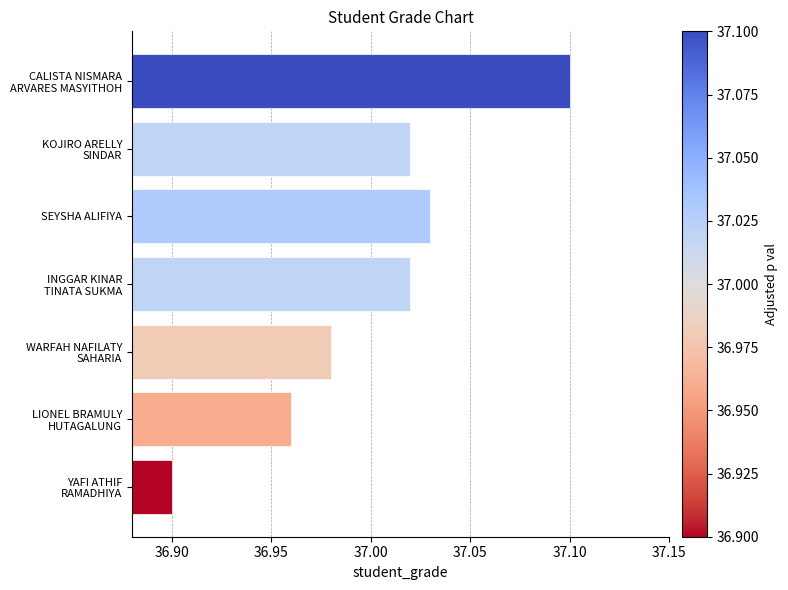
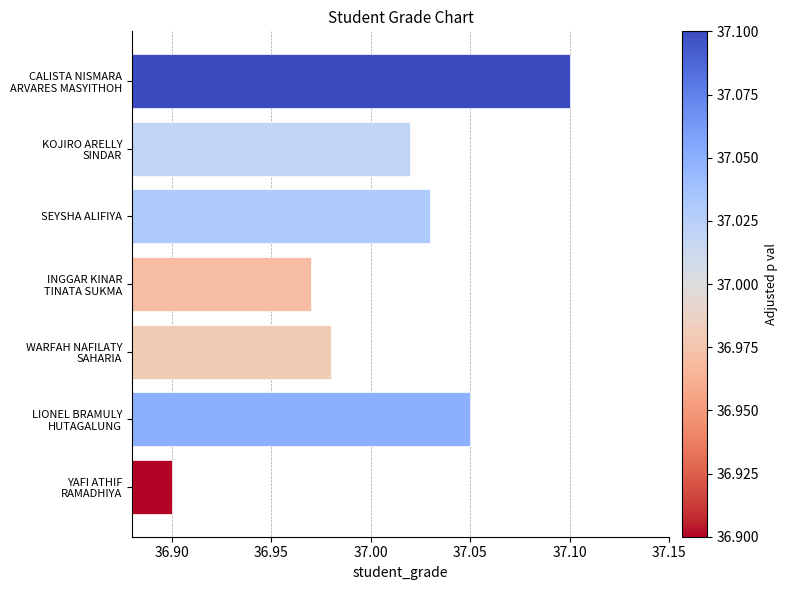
INGGAR KINAR TINATA SUKMA: 37.02 -> 36.97
LIONEL BRAMULY HUTAGALUNG: 36.96 -> 37.05
